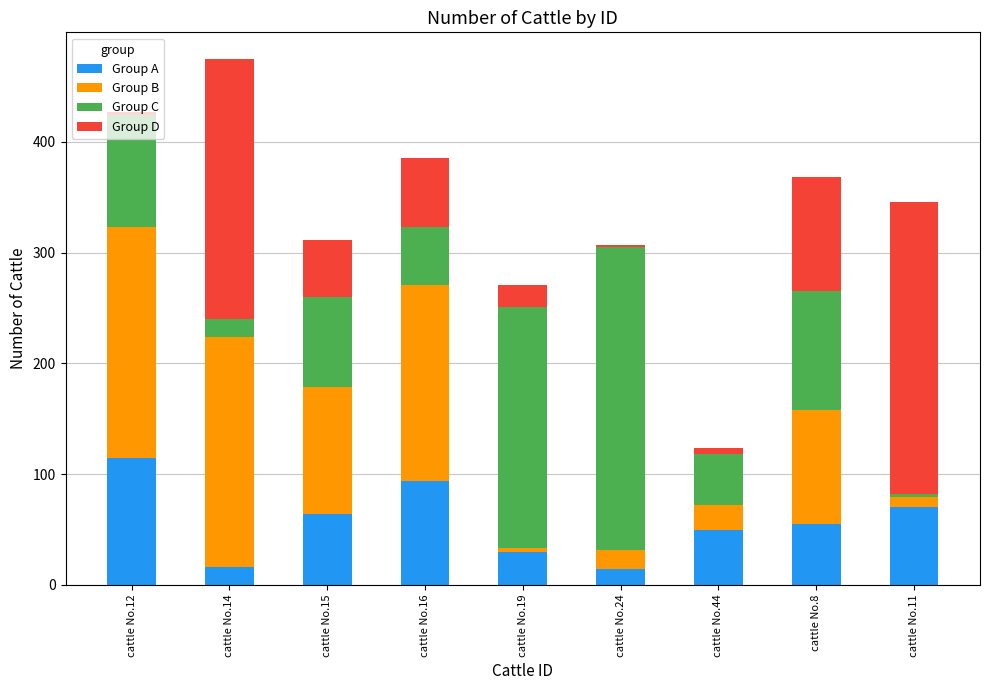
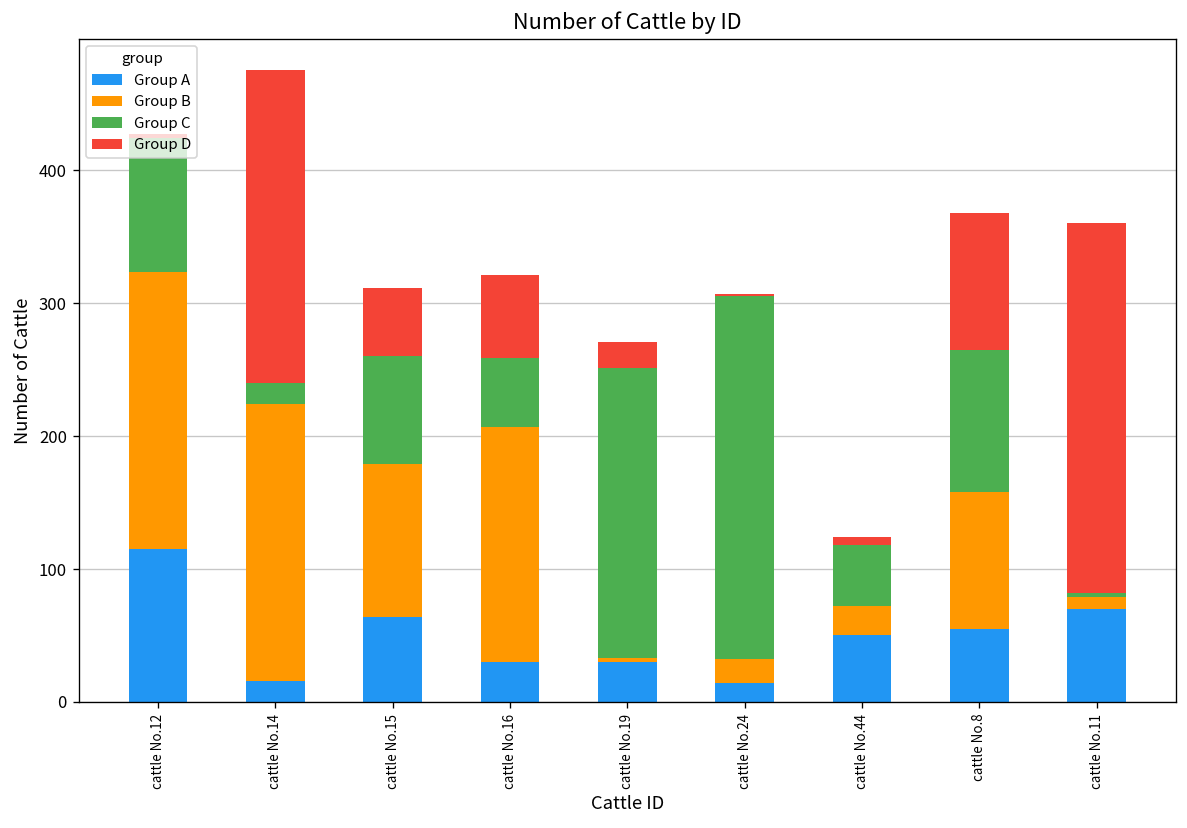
Group A, cattle No.16: 94 -> 30
Group D, cattle No.11: 264 -> 278
